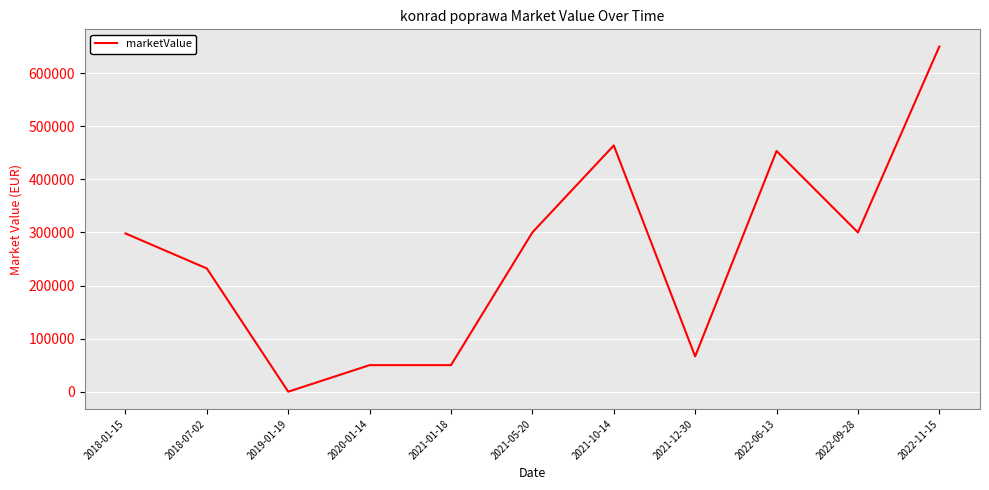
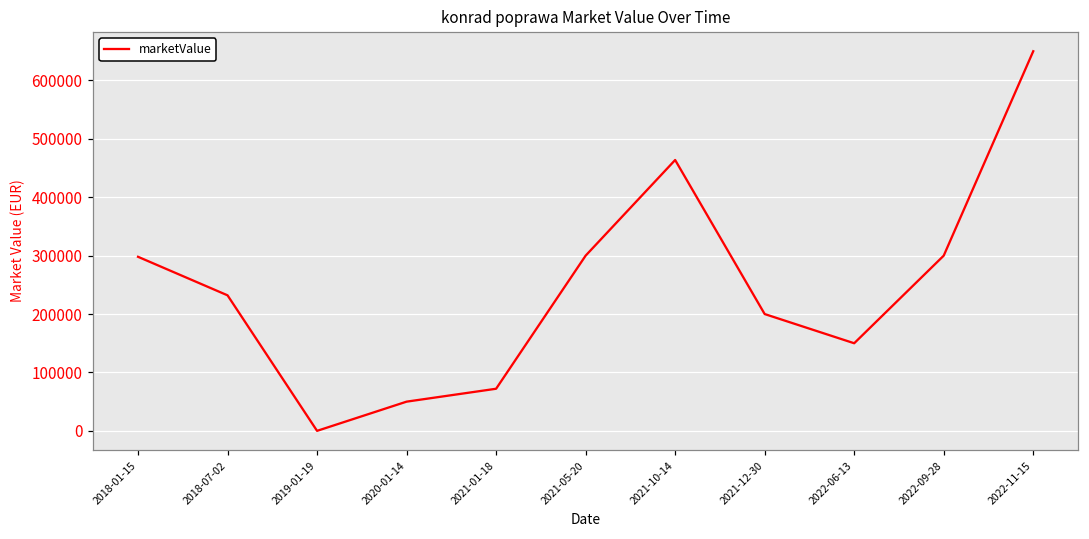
2021-01-18: 50000 -> 70000
2021-12-30: 70000 -> 200000
2022-06-13: 450000 -> 150000
